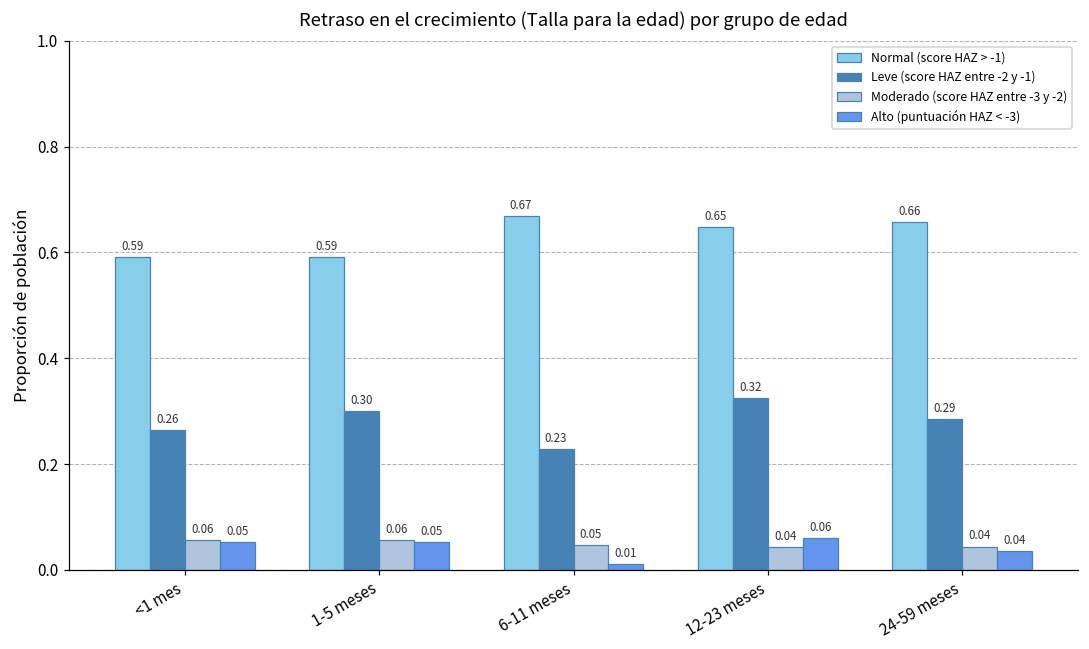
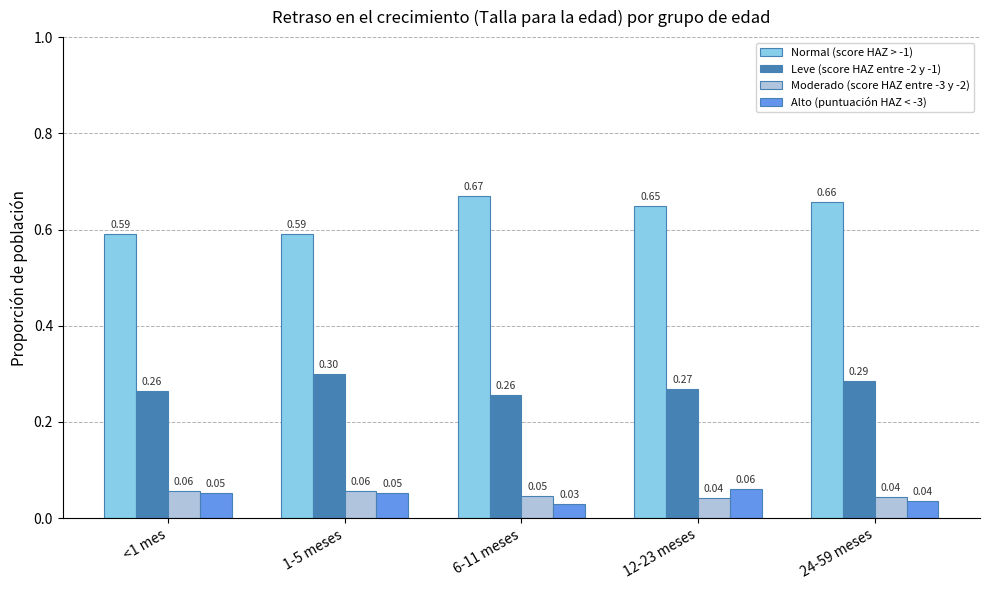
Leve (score HAZ entre -2 y -1), 6-11 meses: 0.23 -> 0.26
Alto (puntuación HAZ < -3), 6-11 meses: 0.01 -> 0.03
Leve (score HAZ entre -2 y -1), 12-23 meses: 0.32 -> 0.27
